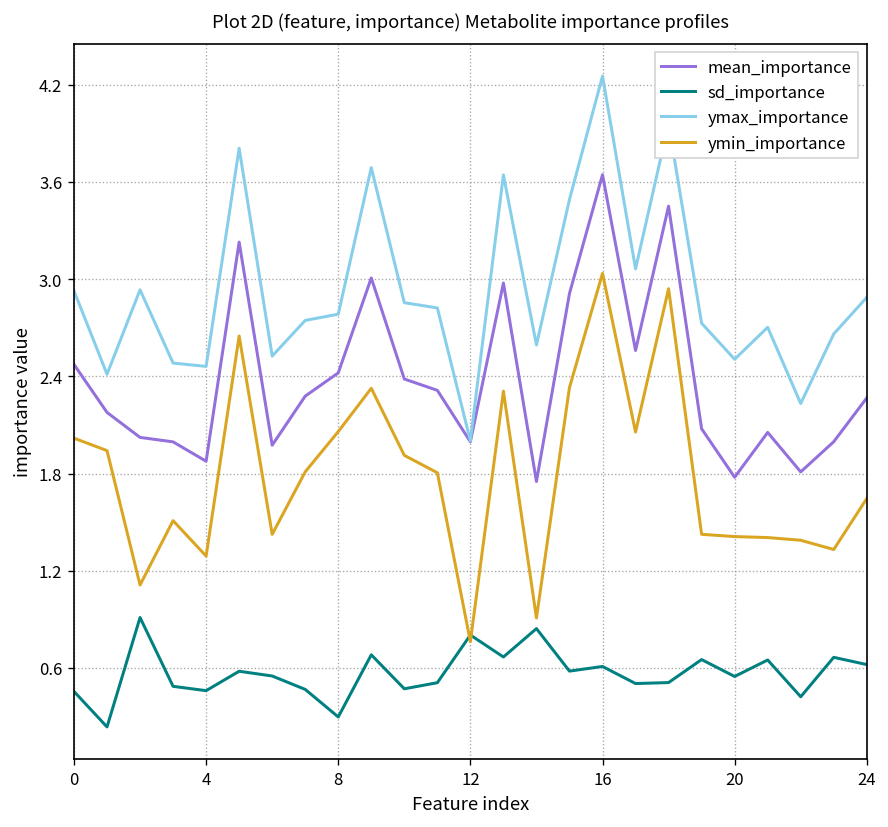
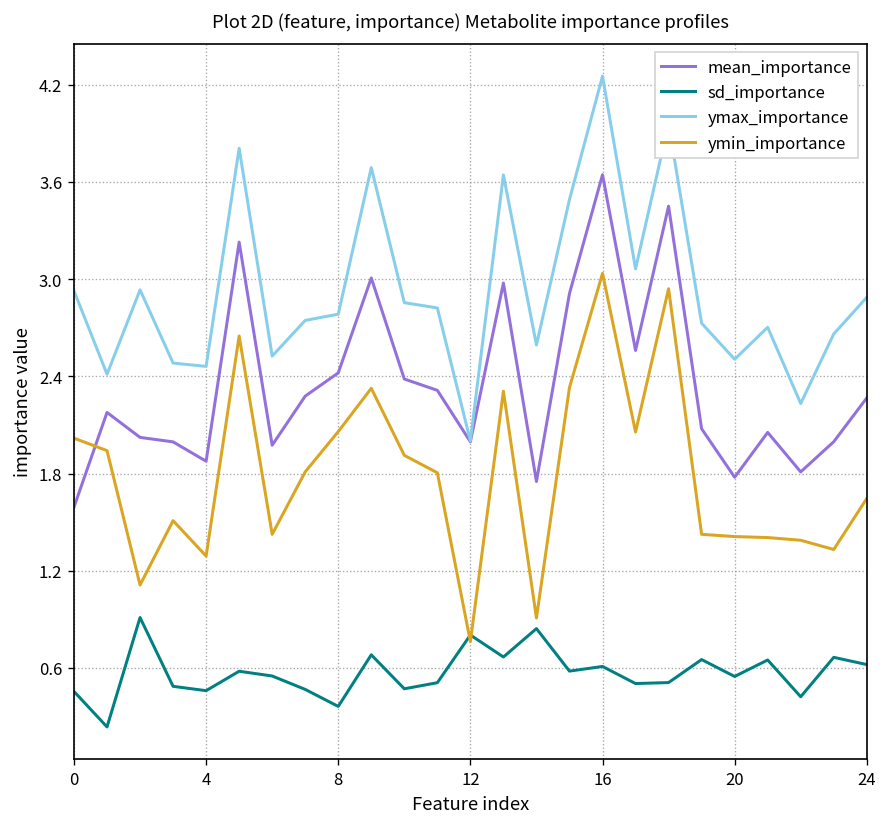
mean_importance, 0: 2.47 -> 1.59
sd_importance, 8: 0.30 -> 0.36
